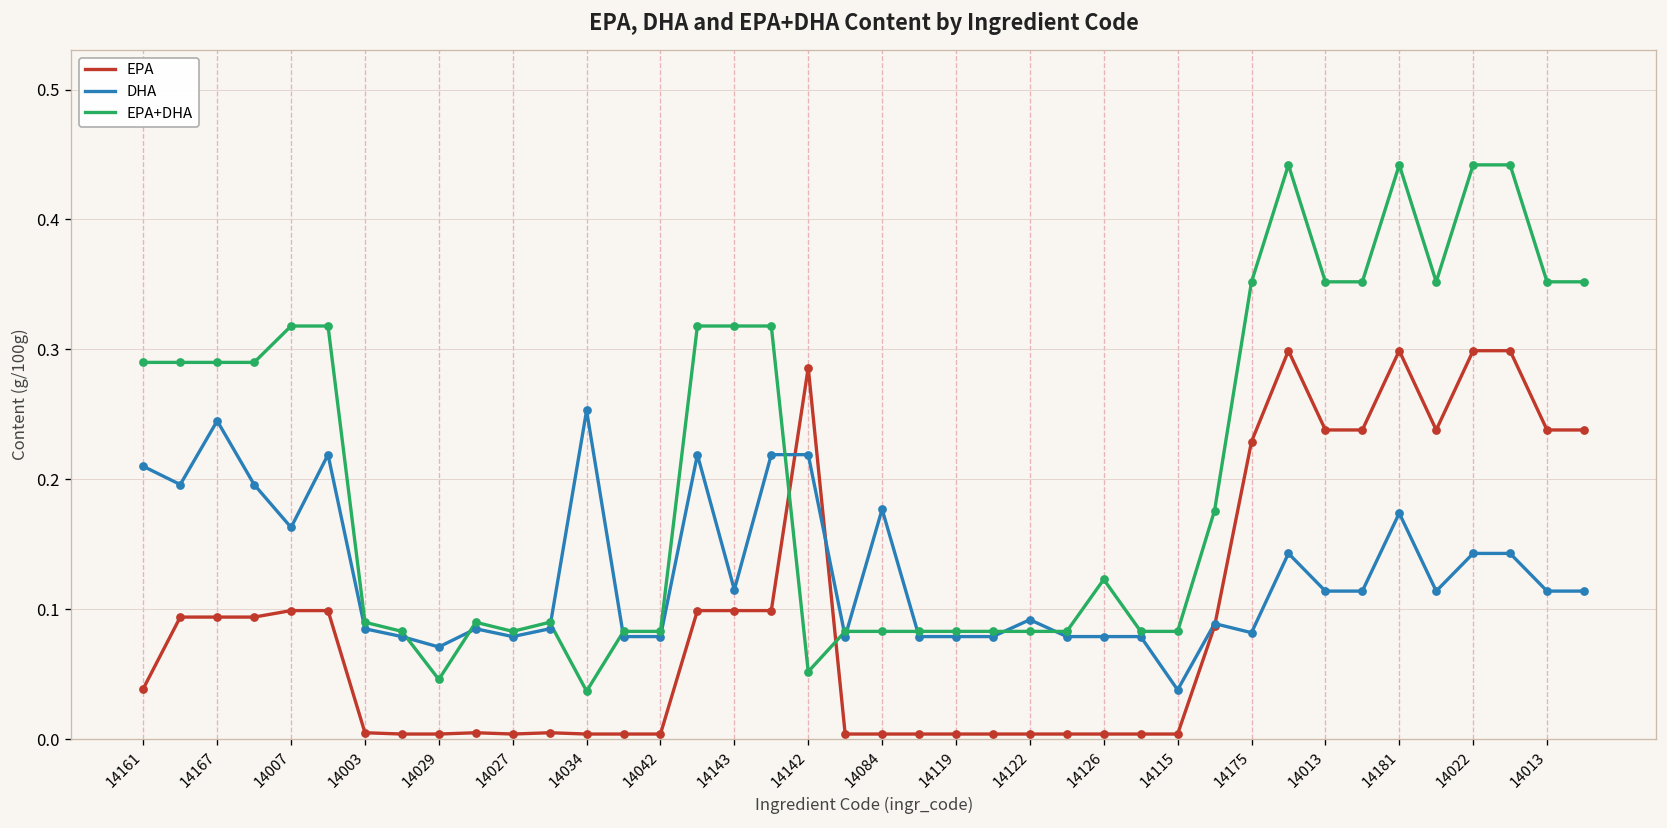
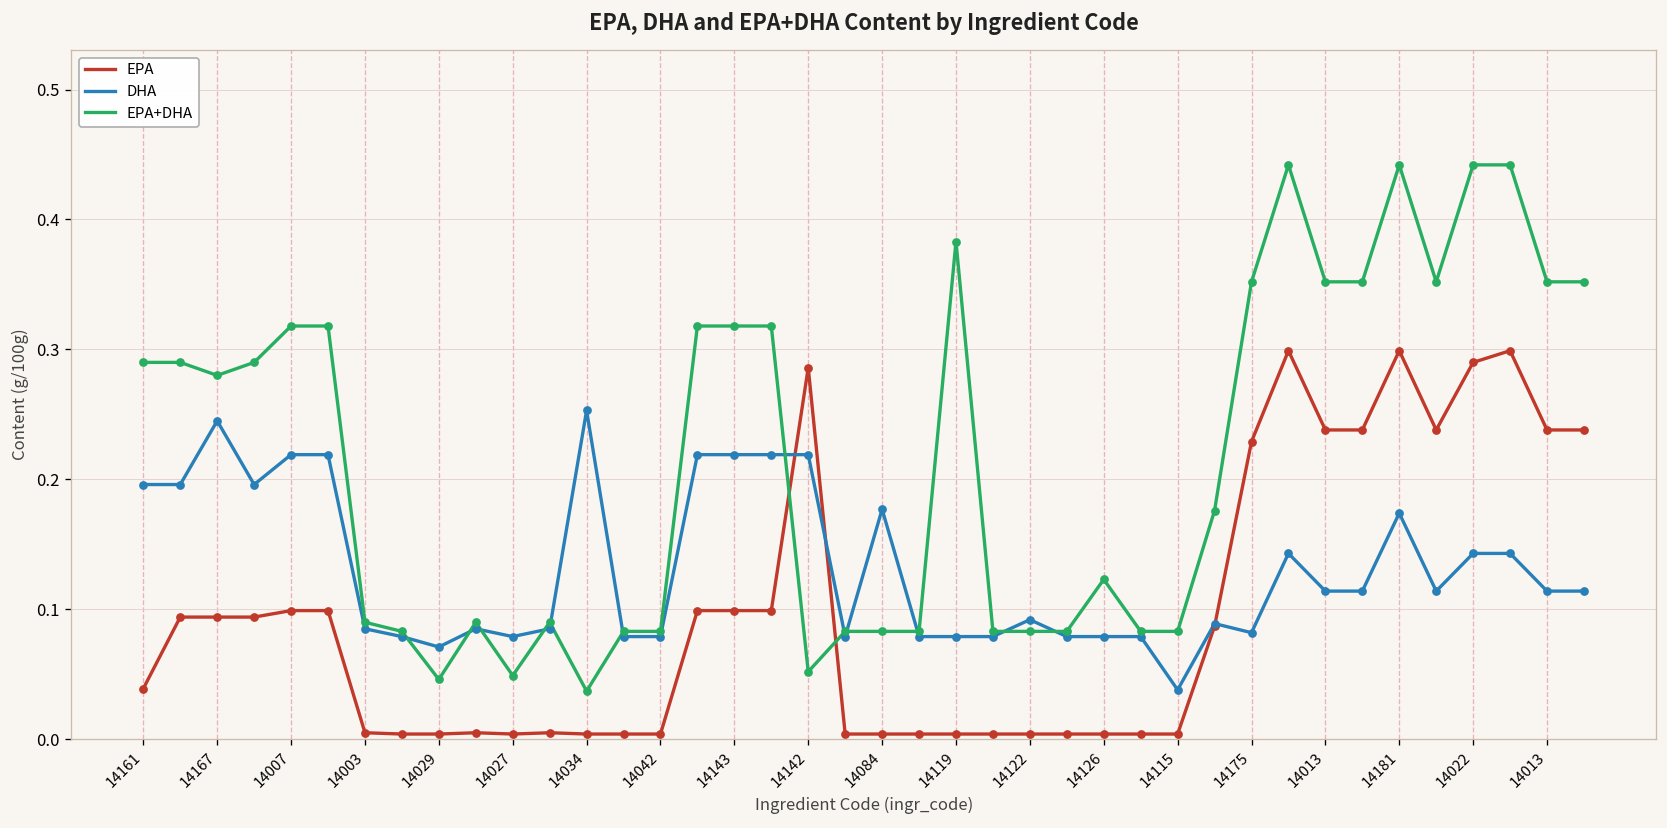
DHA, 14161: 0.210 -> 0.196
EPA+DHA, 14167: 0.29 -> 0.28
DHA, 14007: 0.163 -> 0.219
EPA+DHA, 14027: 0.083 -> 0.049
DHA, 14143: 0.115 -> 0.219
EPA+DHA, 14119: 0.083 -> 0.383
EPA, 14022: 0.299 -> 0.290
